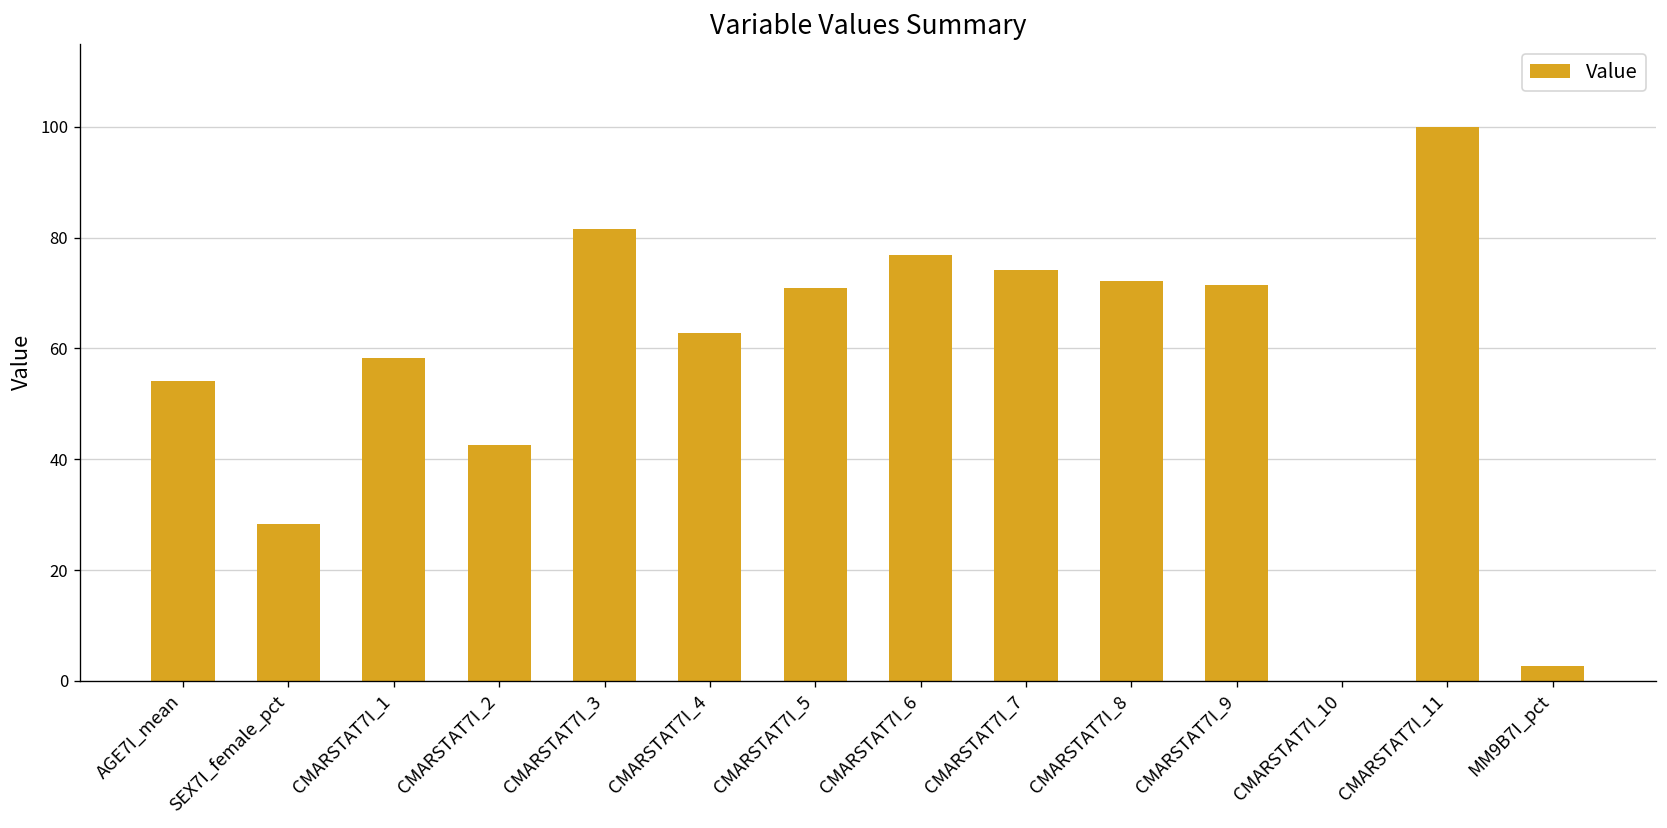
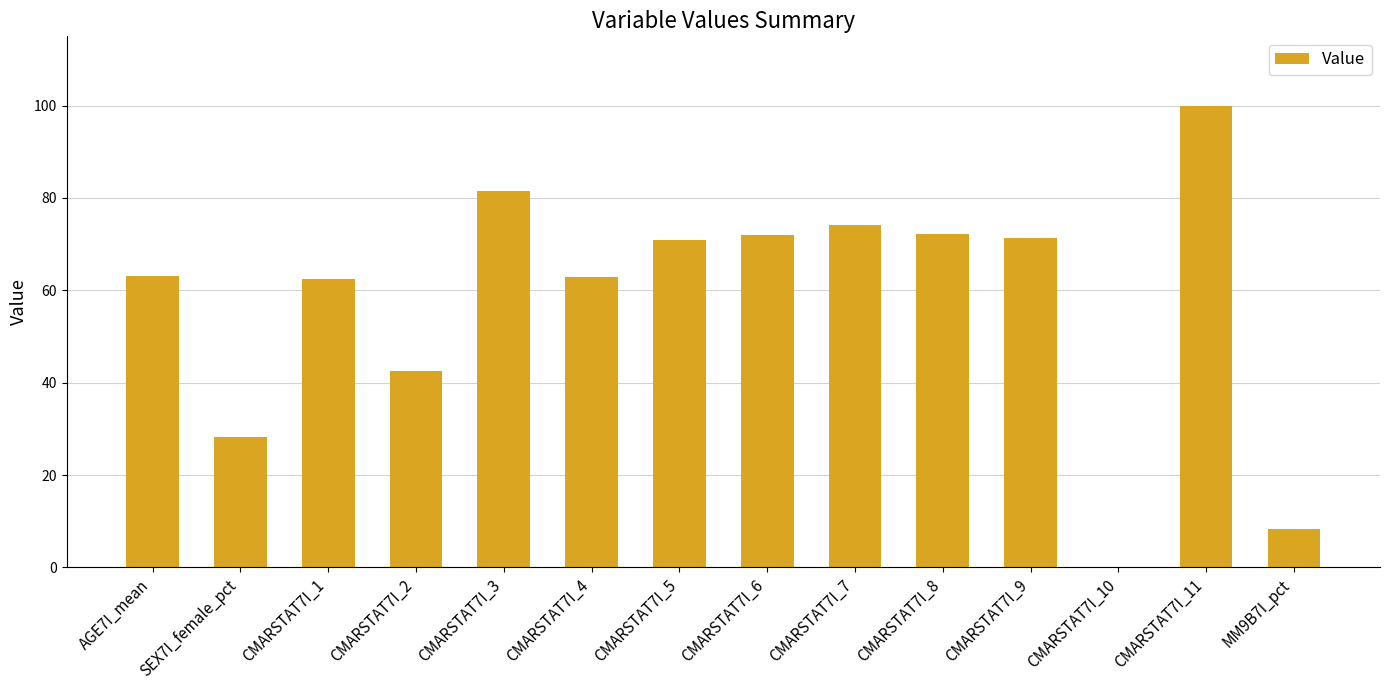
AGE7I_mean: 54 -> 63
CMARSTAT7I_1: 58 -> 62
CMARSTAT7I_6: 77 -> 72
MM9B7I_pct: 3 -> 8
